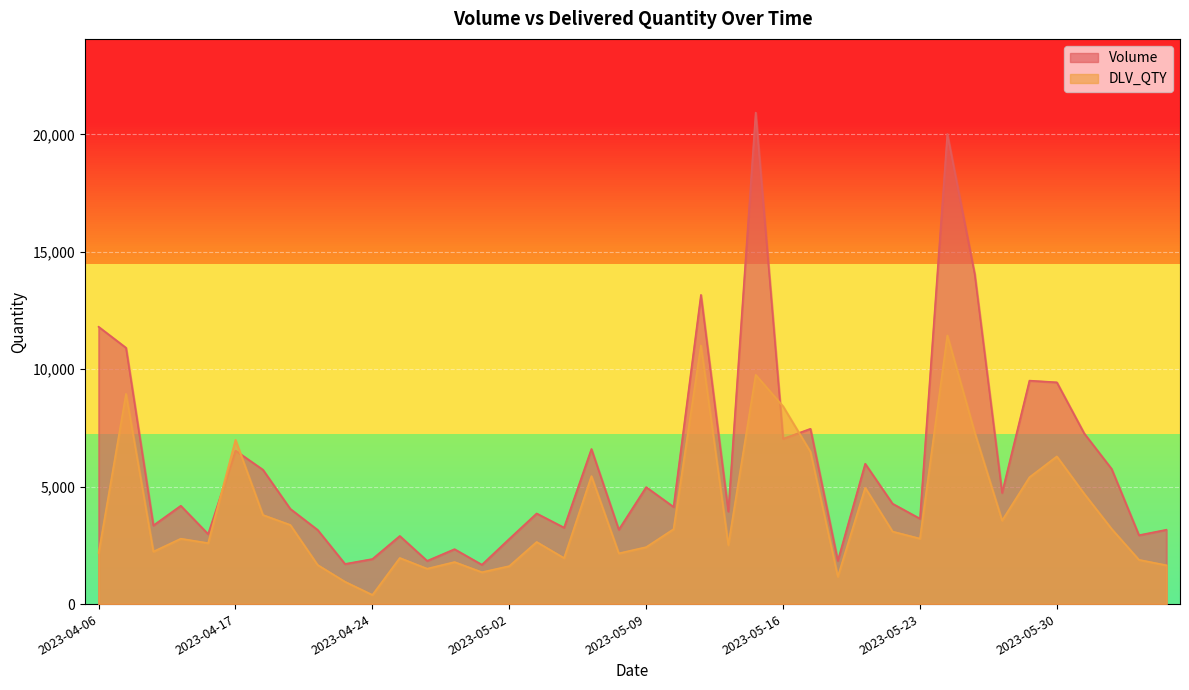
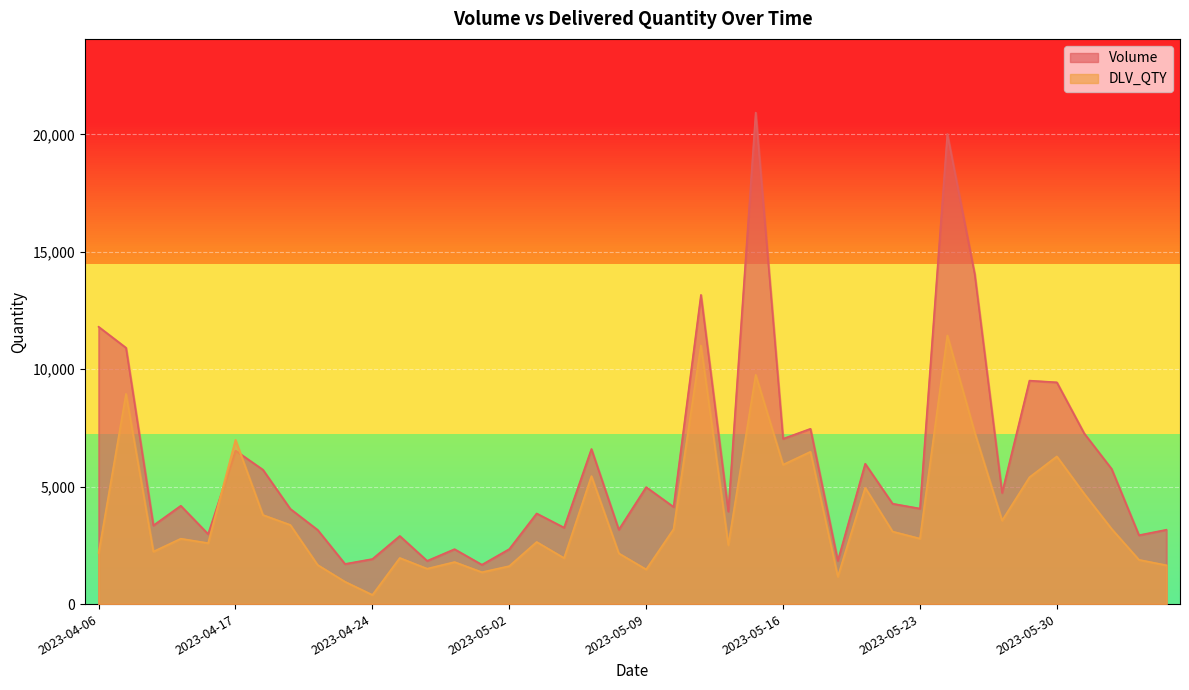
Volume, 2023-05-02: 2,800 -> 2,300
DLV_QTY, 2023-05-09: 2,400 -> 1,500
DLV_QTY, 2023-05-16: 8,400 -> 5,900
Volume, 2023-05-23: 3,600 -> 4,100
